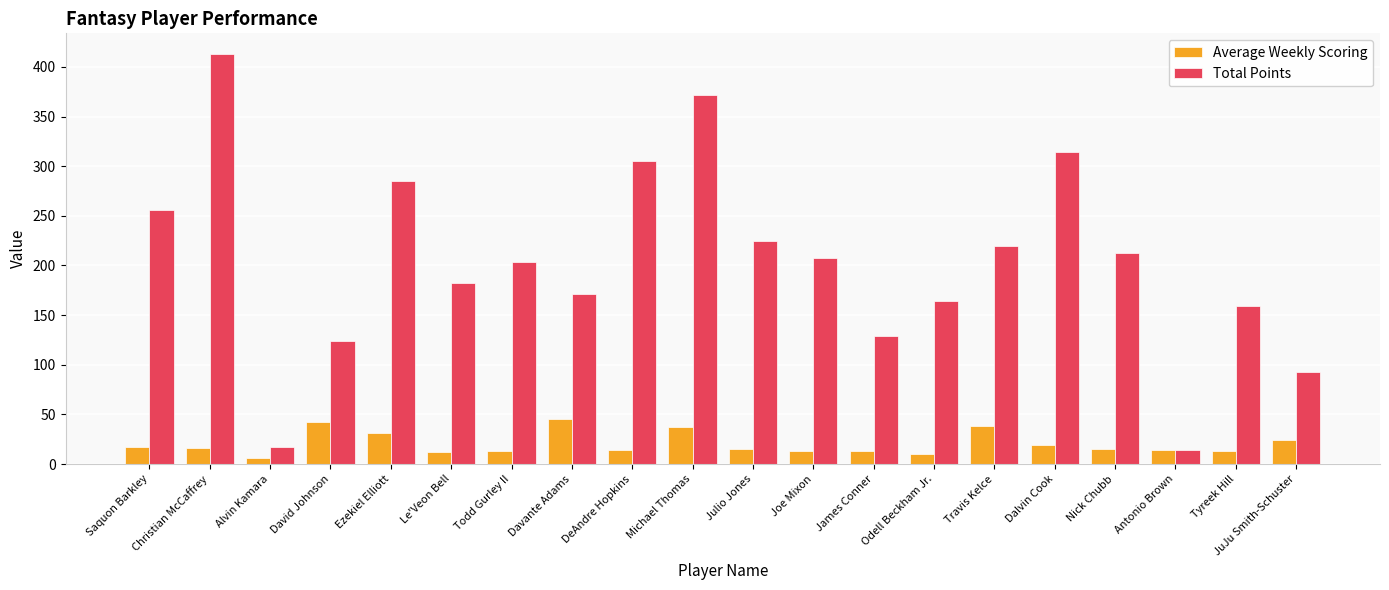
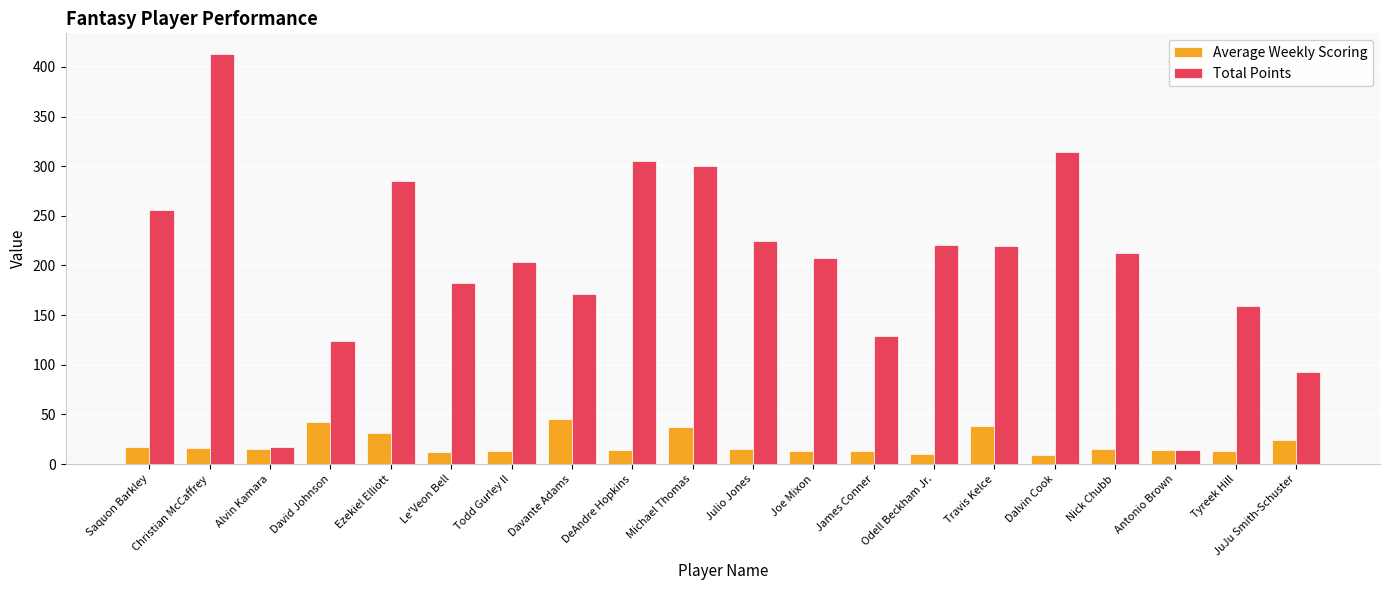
Average Weekly Scoring, Alvin Kamara: 6 -> 15
Total Points, Michael Thomas: 370 -> 300
Total Points, Odell Beckham Jr.: 160 -> 220
Average Weekly Scoring, Dalvin Cook: 20 -> 10
